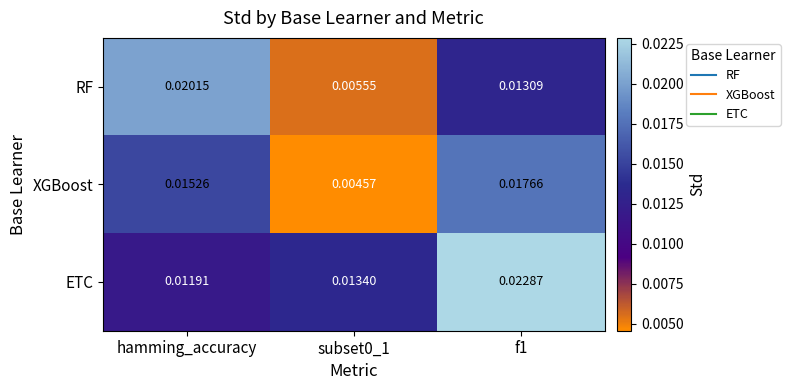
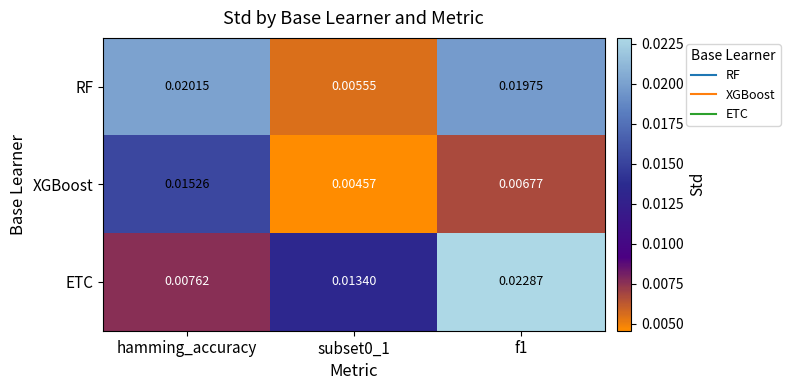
RF, f1: 0.01309 -> 0.01975
XGBoost, f1: 0.01766 -> 0.00677
ETC, hamming_accuracy: 0.01191 -> 0.00762
